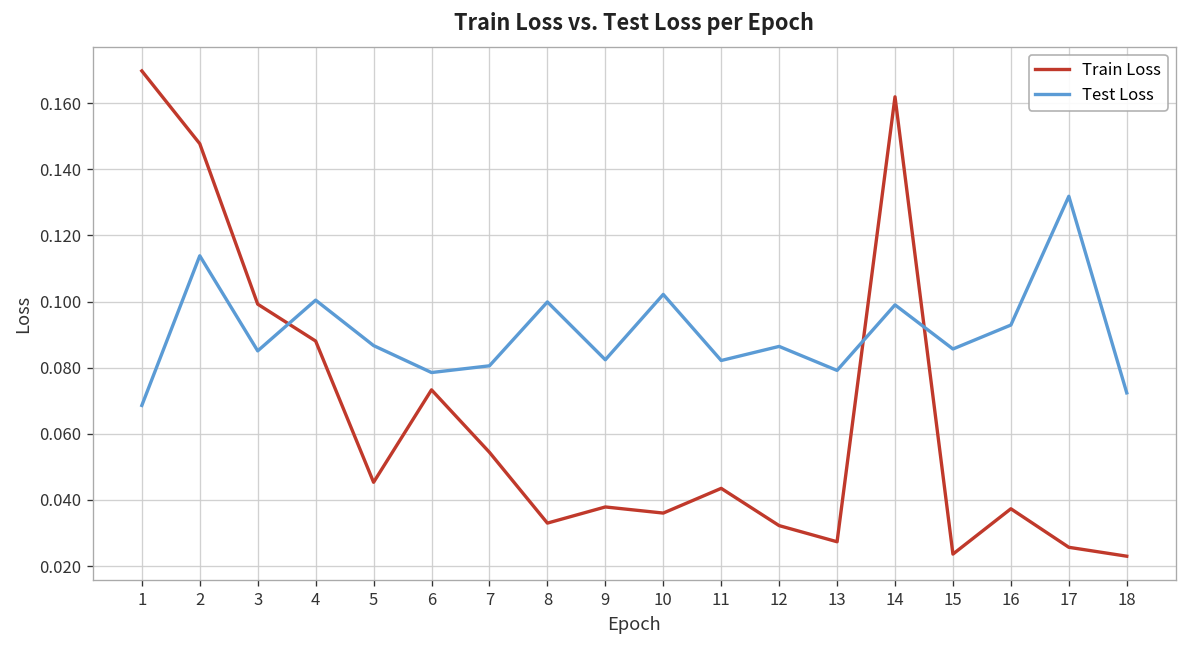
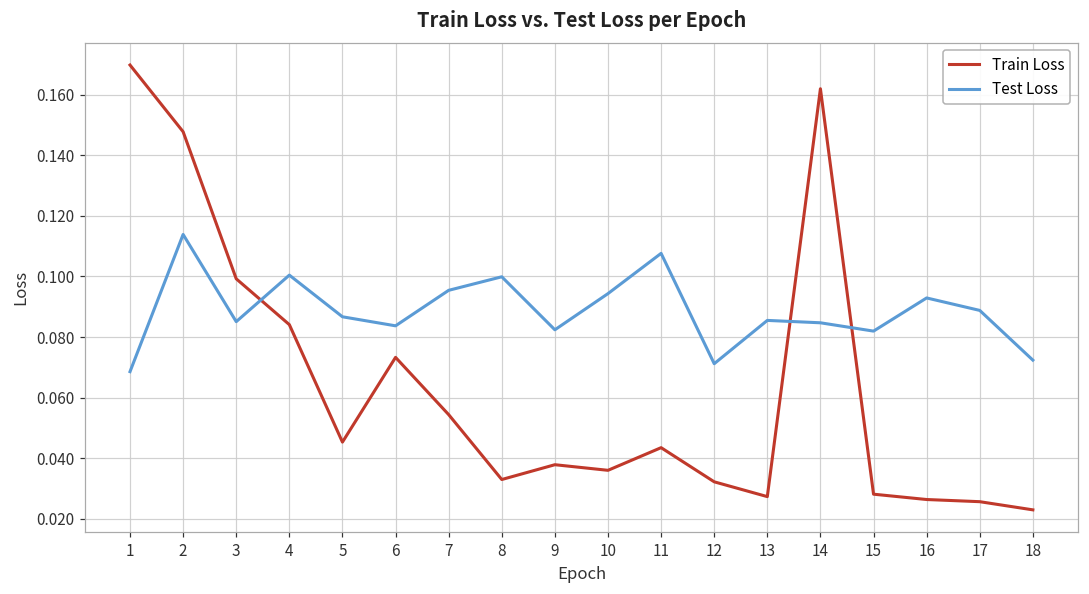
Train Loss, 4: 0.088 -> 0.084
Test Loss, 6: 0.079 -> 0.084
Test Loss, 7: 0.081 -> 0.095
Test Loss, 10: 0.102 -> 0.094
Test Loss, 11: 0.082 -> 0.108
Test Loss, 12: 0.086 -> 0.071
Test Loss, 13: 0.079 -> 0.085
Test Loss, 14: 0.099 -> 0.085
Train Loss, 15: 0.024 -> 0.028
Test Loss, 15: 0.086 -> 0.082
Train Loss, 16: 0.037 -> 0.026
Test Loss, 17: 0.132 -> 0.089
